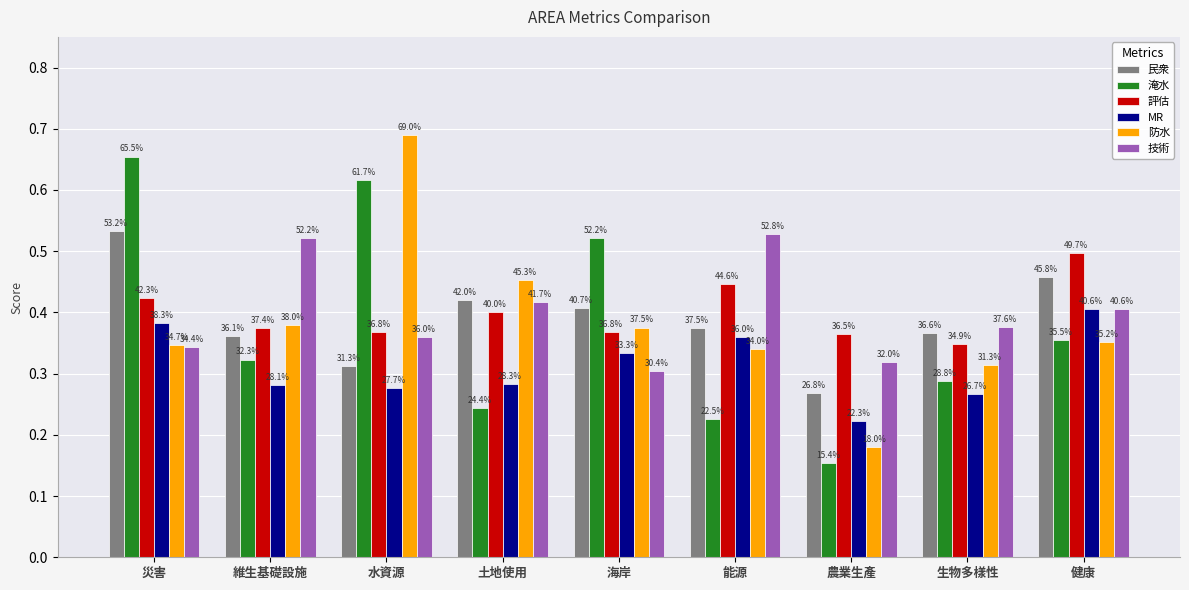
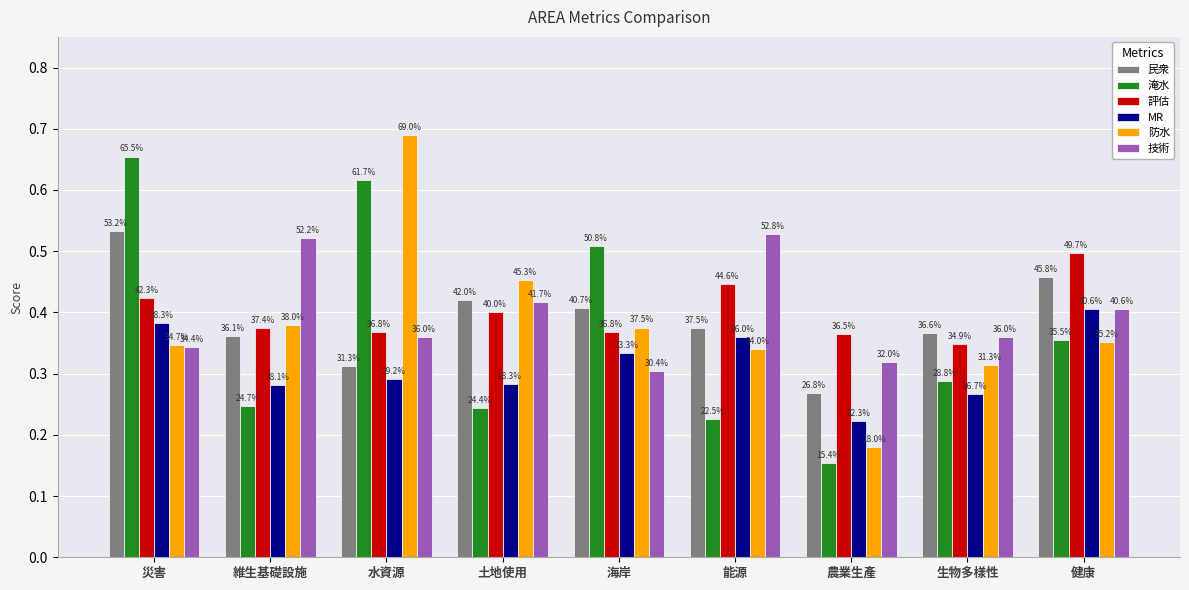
淹水, 維生基礎設施: 32.3% -> 24.7%
MR, 水資源: 27.7% -> 29.2%
淹水, 海岸: 52.2% -> 50.8%
技術, 生物多樣性: 37.6% -> 36.0%
